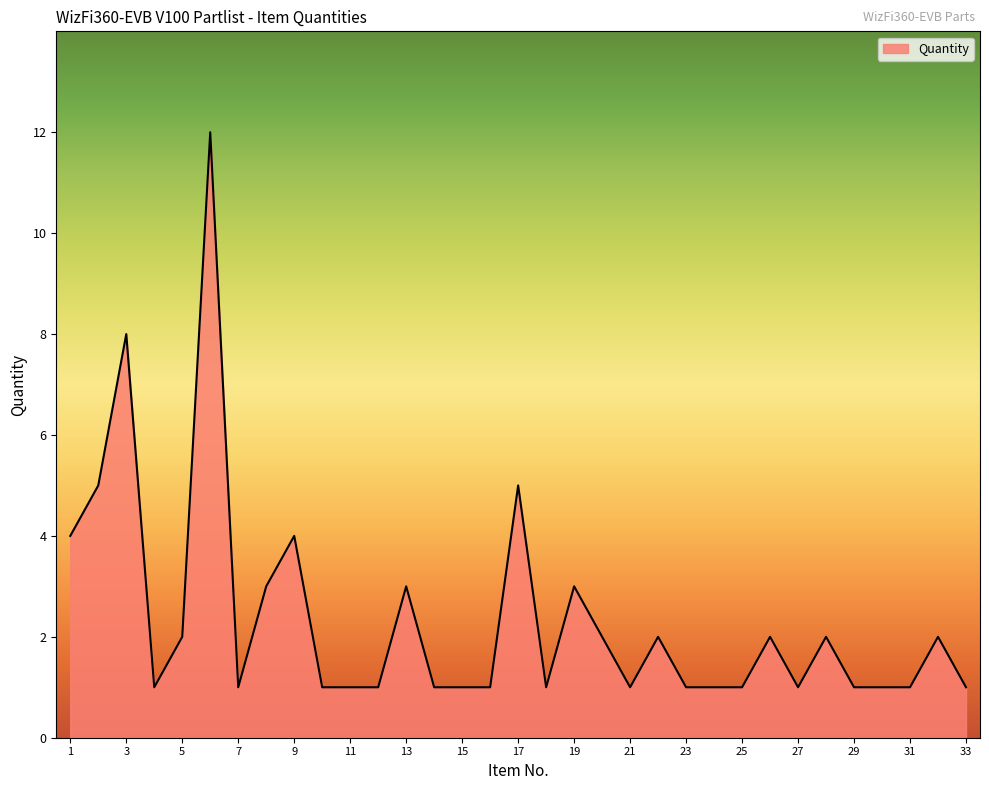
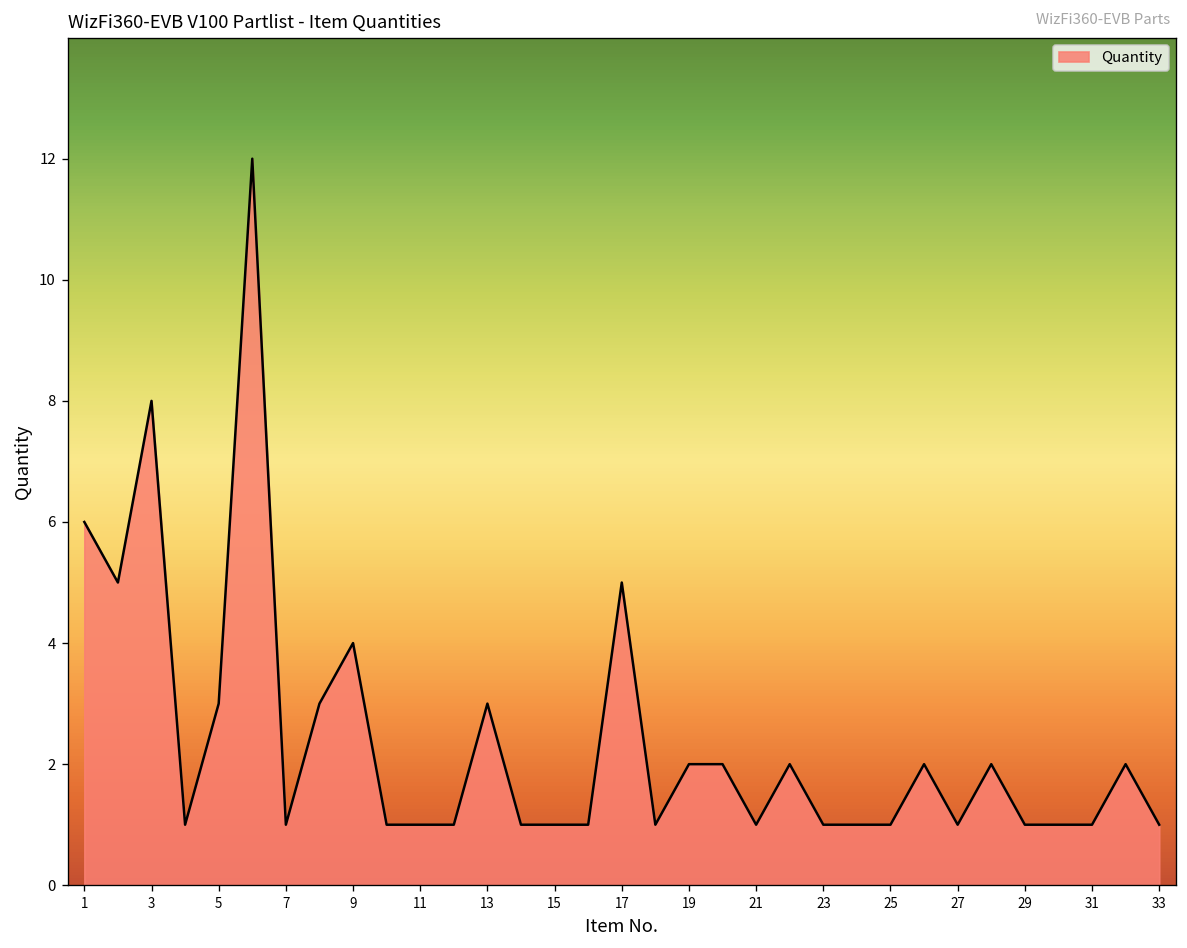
1: 4 -> 6
5: 2 -> 3
19: 3 -> 2
